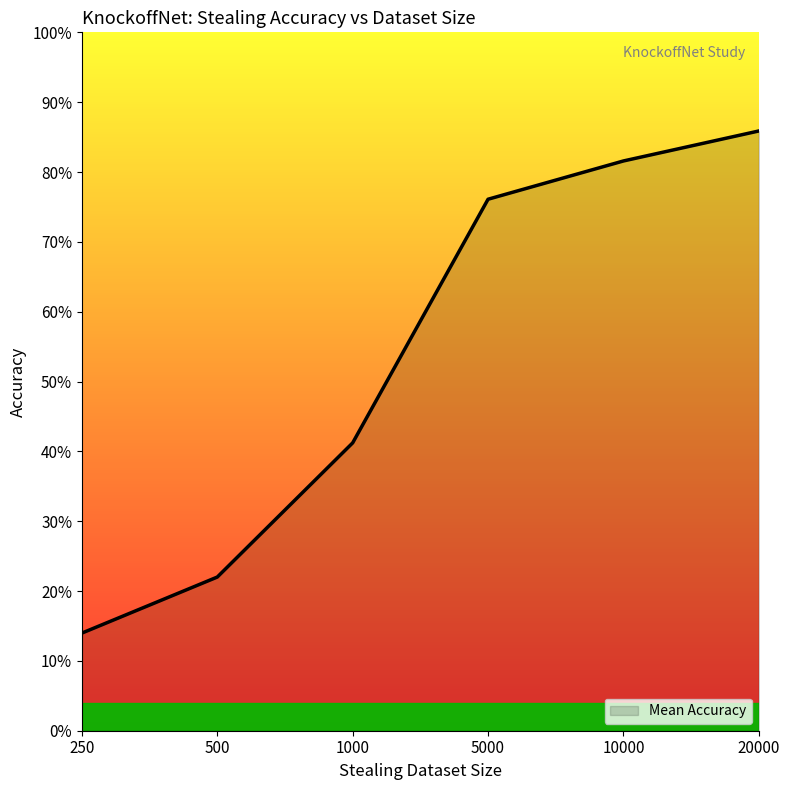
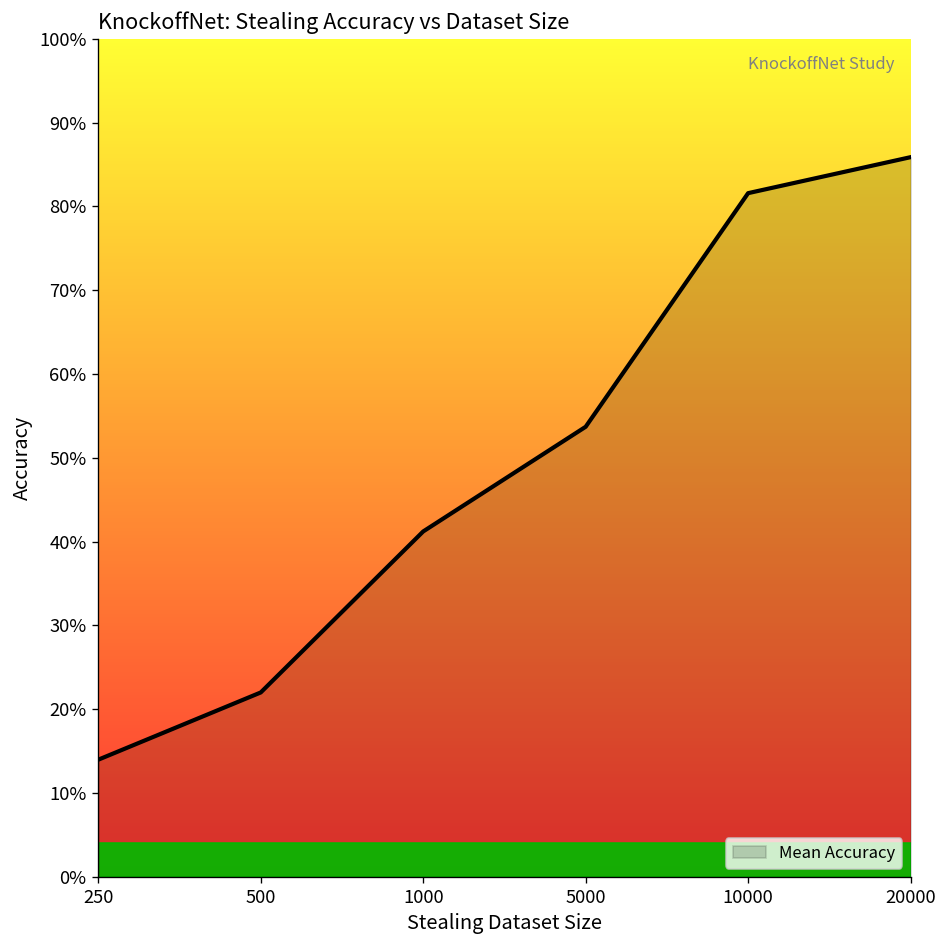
5000: 76% -> 54%
